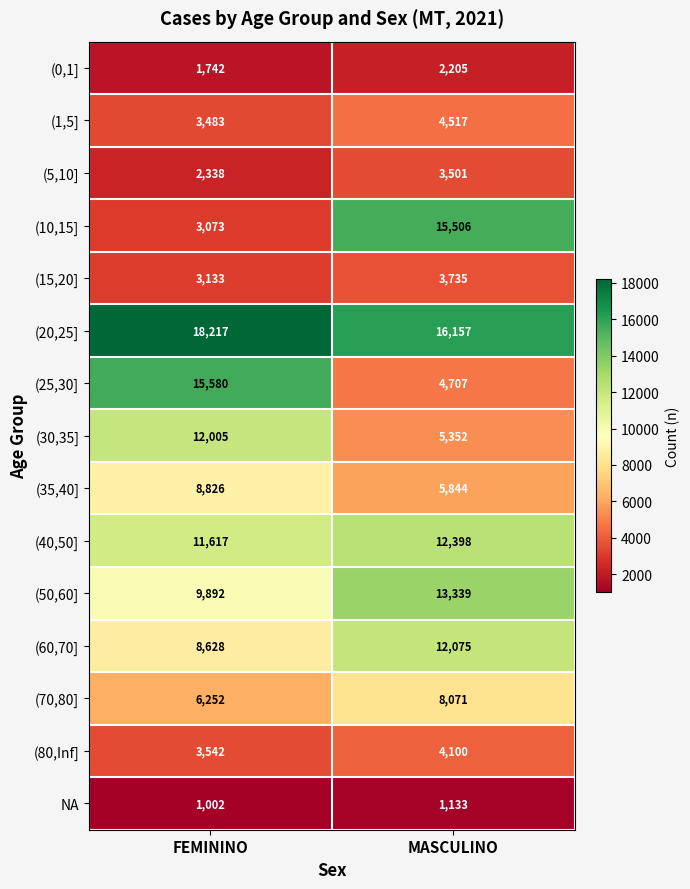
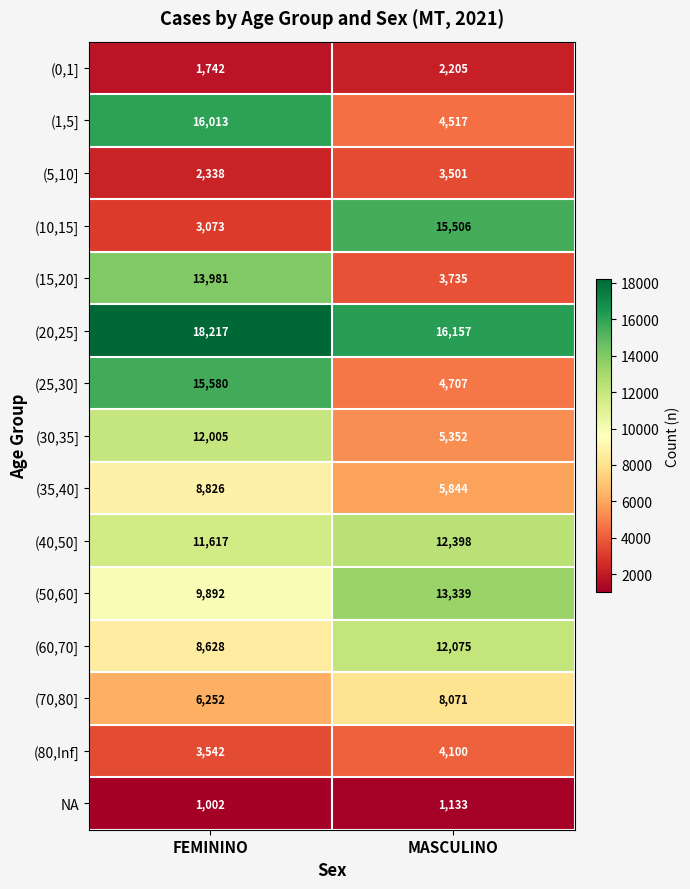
(1,5], FEMININO: 3,483 -> 16,013
(15,20], FEMININO: 3,133 -> 13,981
